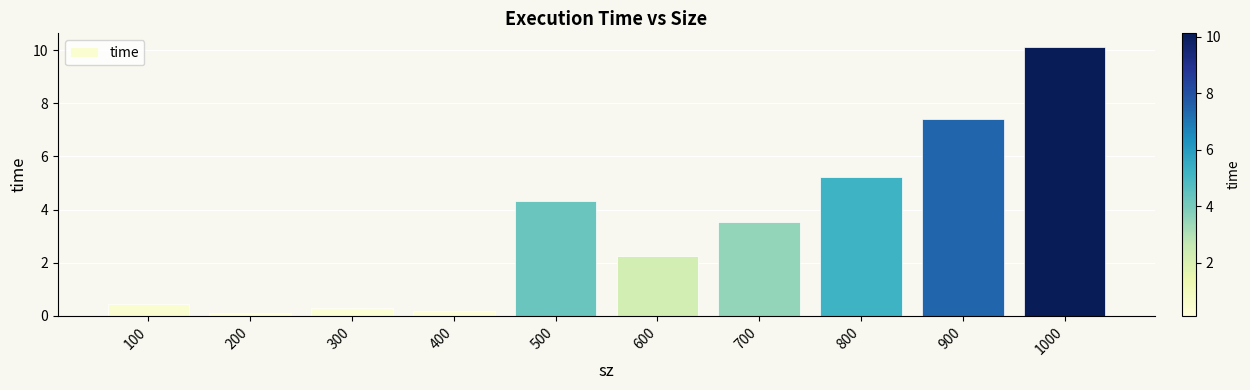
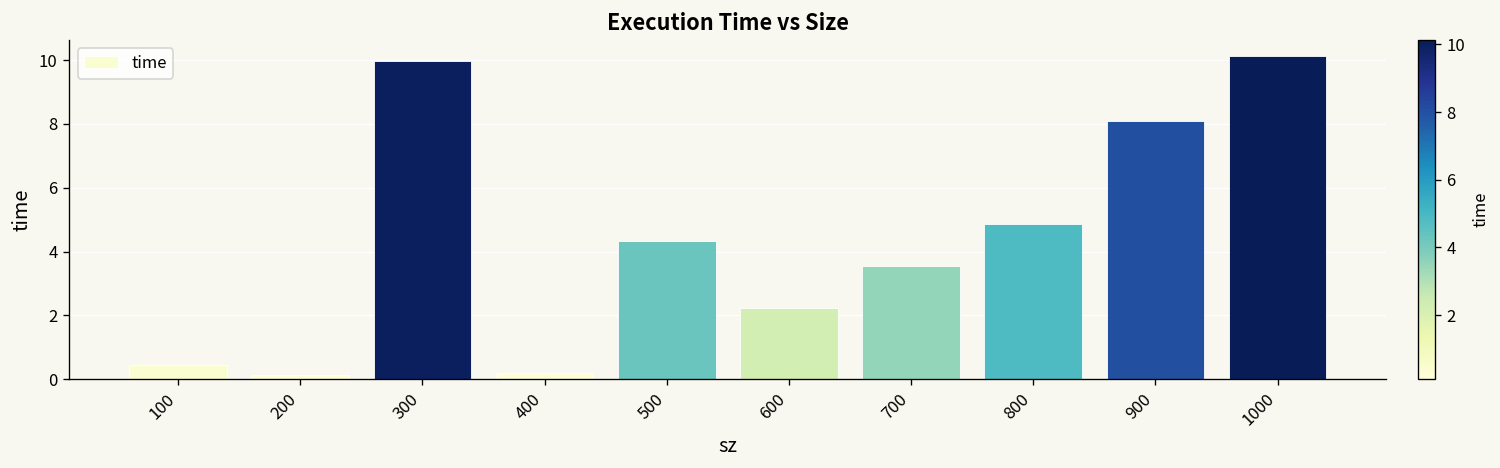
300: 0.3 -> 10.0
800: 5.2 -> 4.9
900: 7.4 -> 8.1
